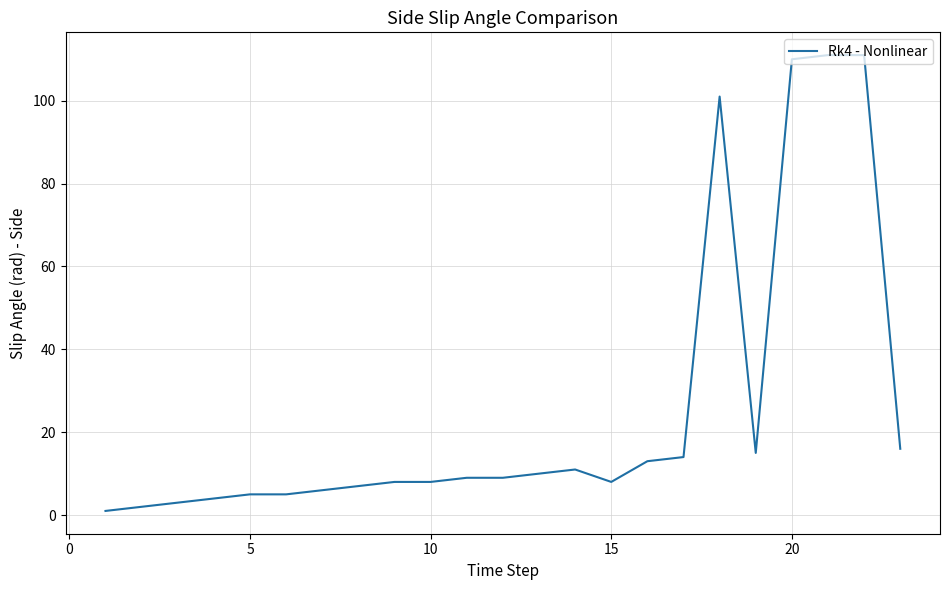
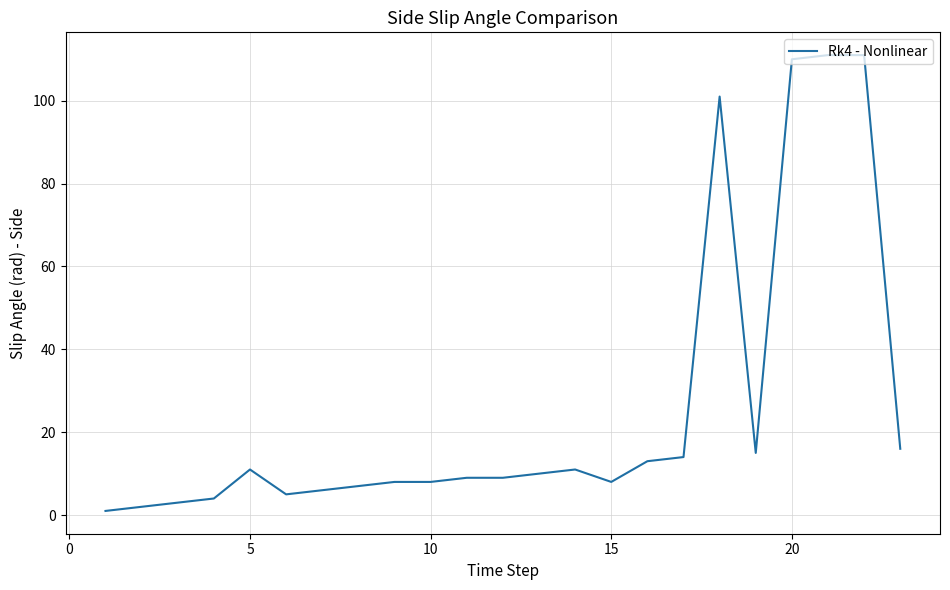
5: 5 -> 11
